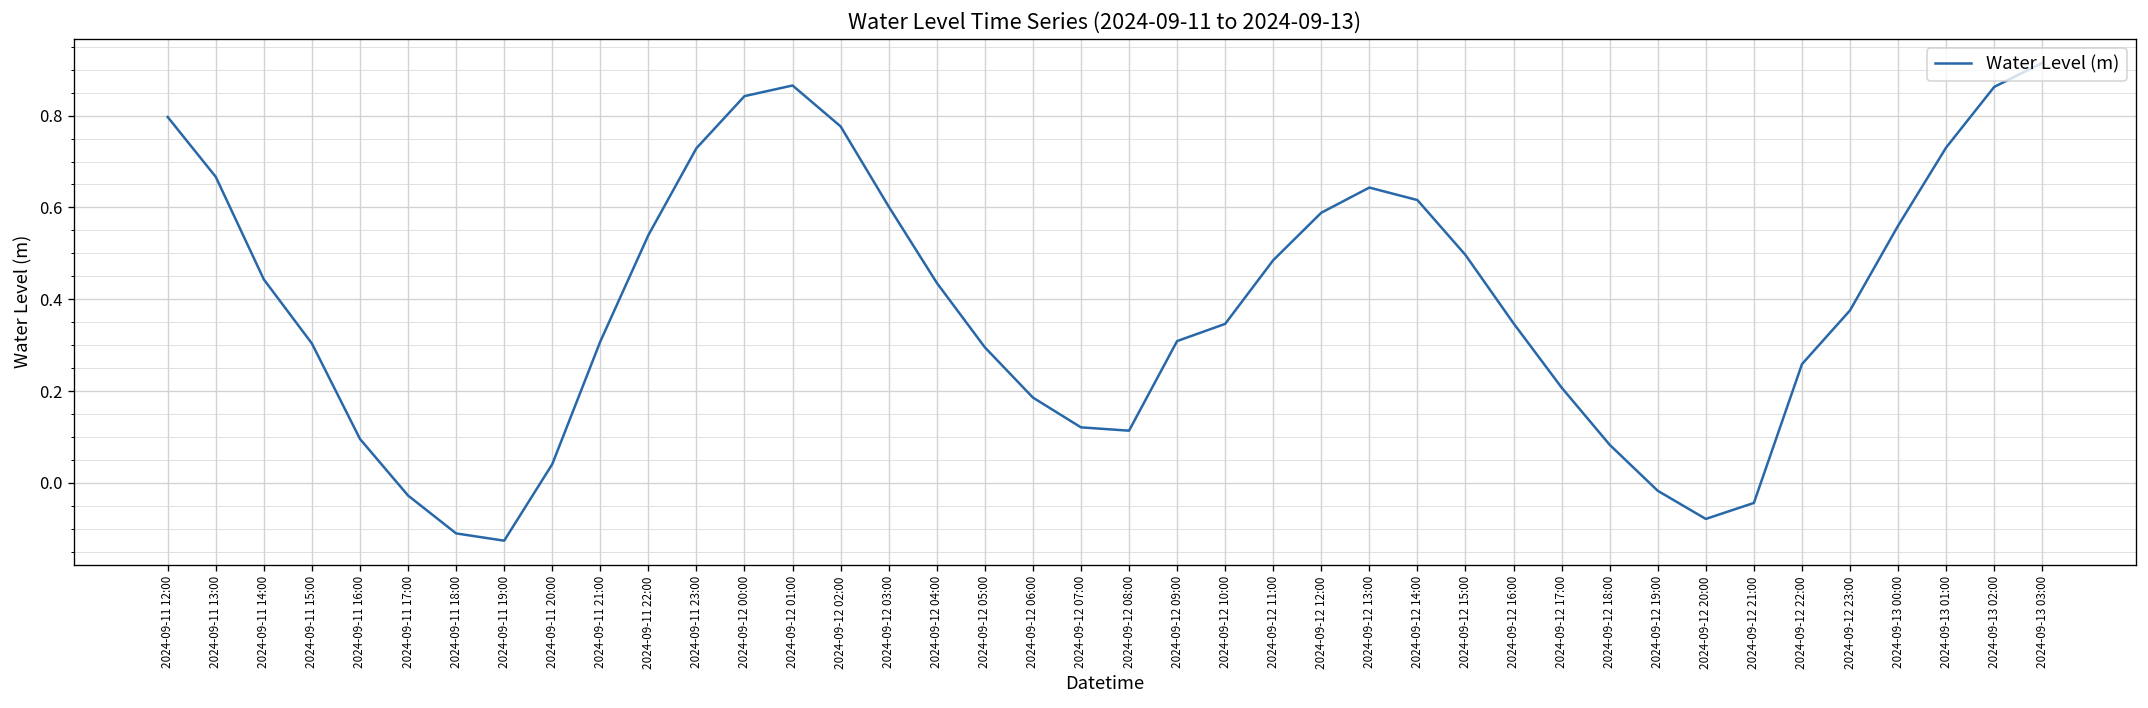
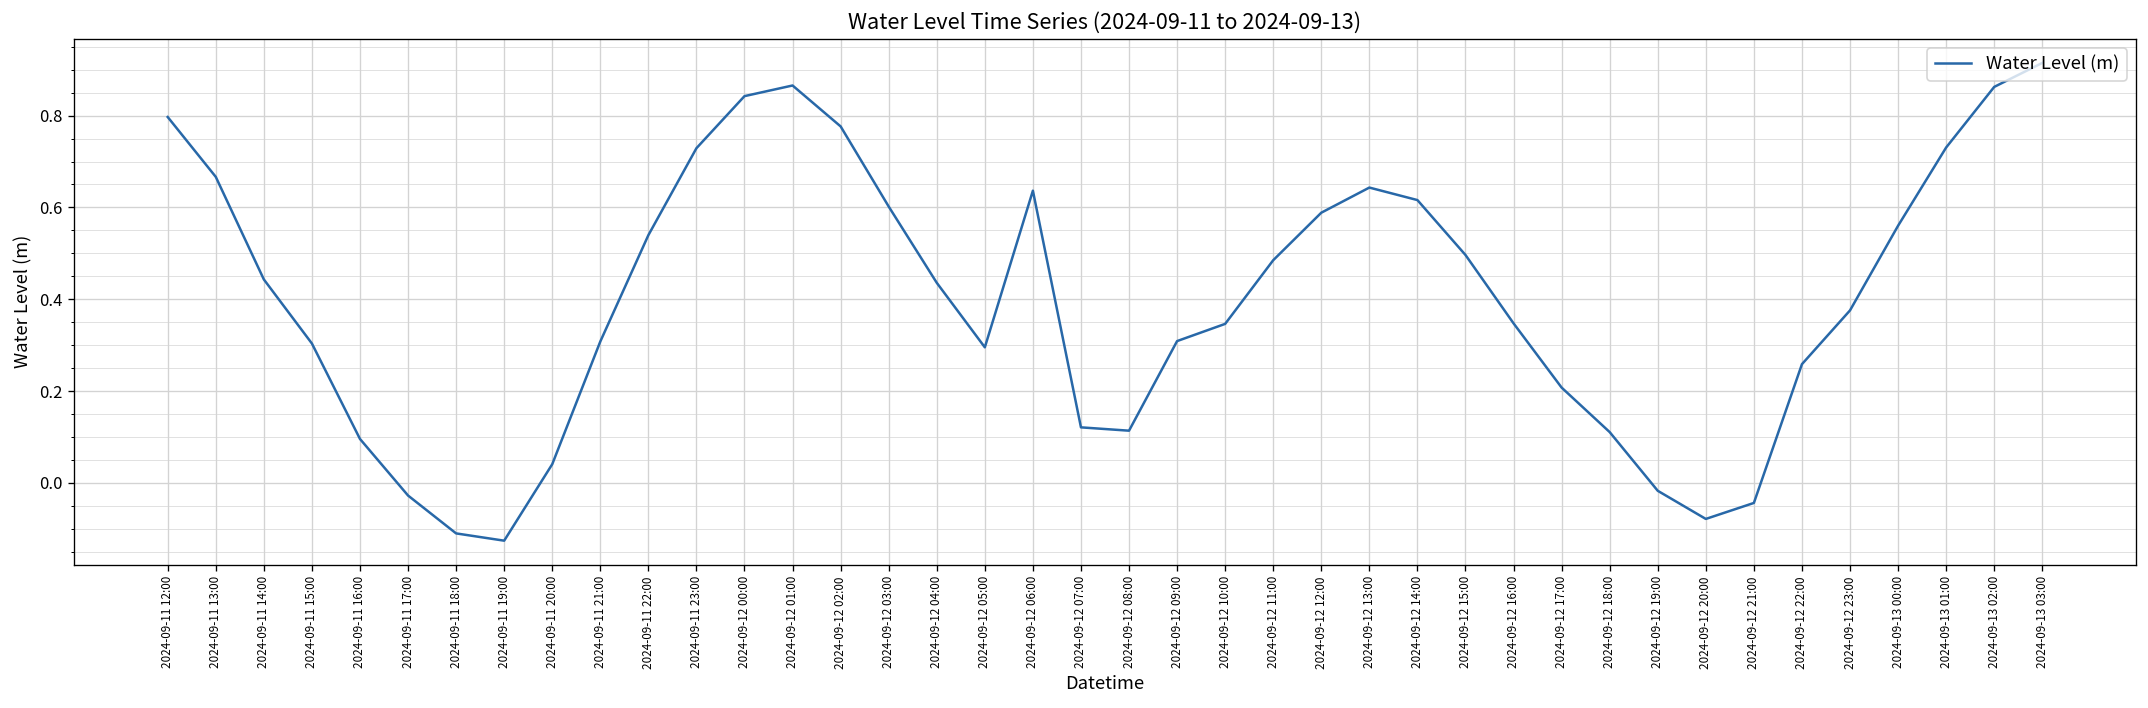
2024-09-12 06:00: 0.19 -> 0.64
2024-09-12 18:00: 0.08 -> 0.11
